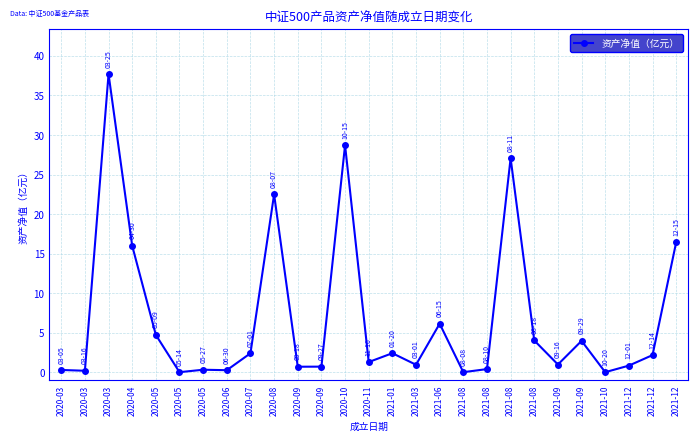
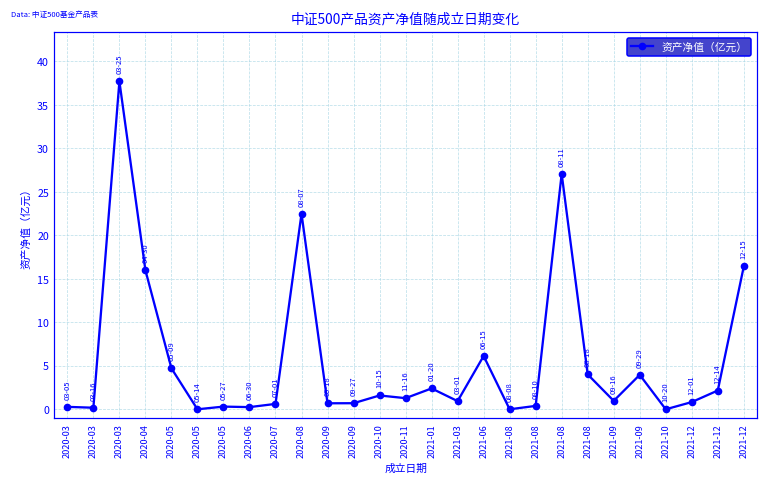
2020-07: 2 -> 1
2020-10: 29 -> 2
